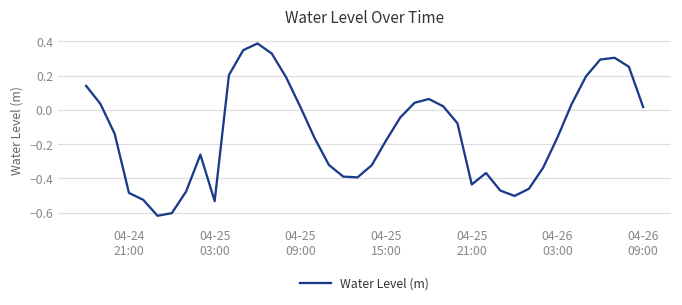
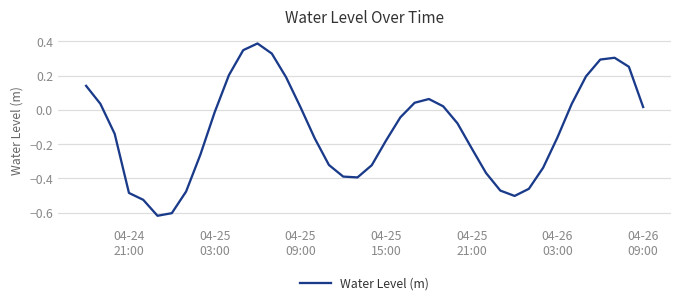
04-25 03:00: -0.53 -> -0.01
04-25 21:00: -0.44 -> -0.23
